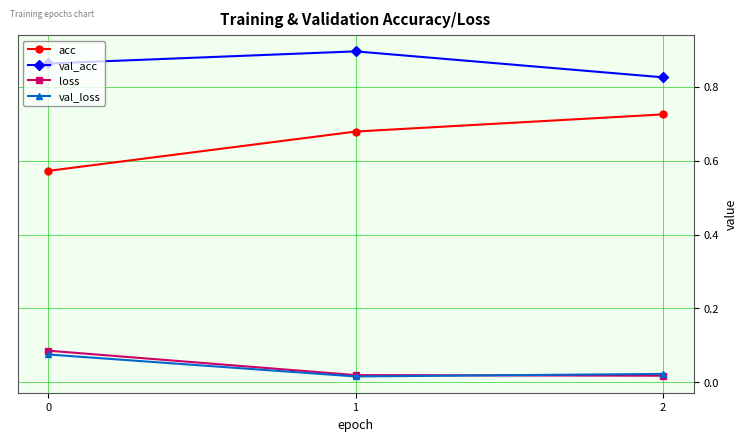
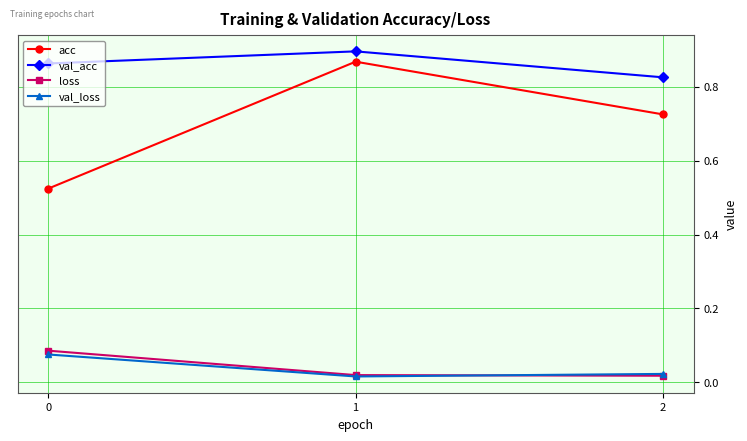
acc, 0: 0.57 -> 0.52
acc, 1: 0.68 -> 0.87
